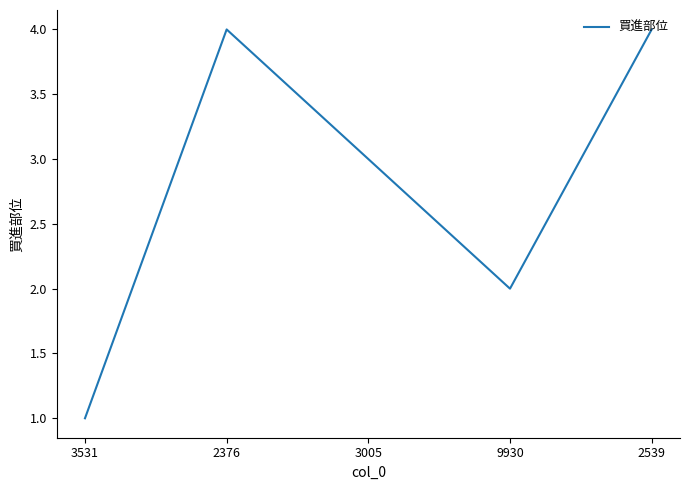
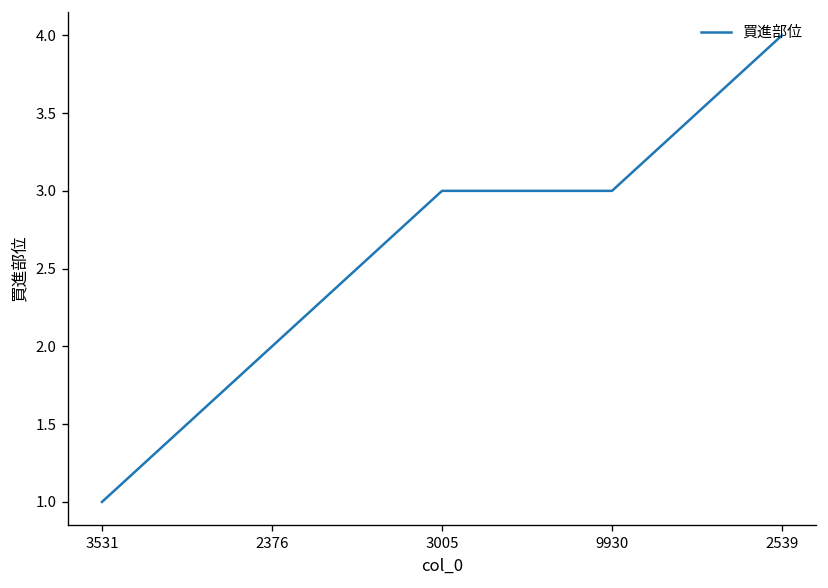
2376: 4 -> 2
9930: 2 -> 3
